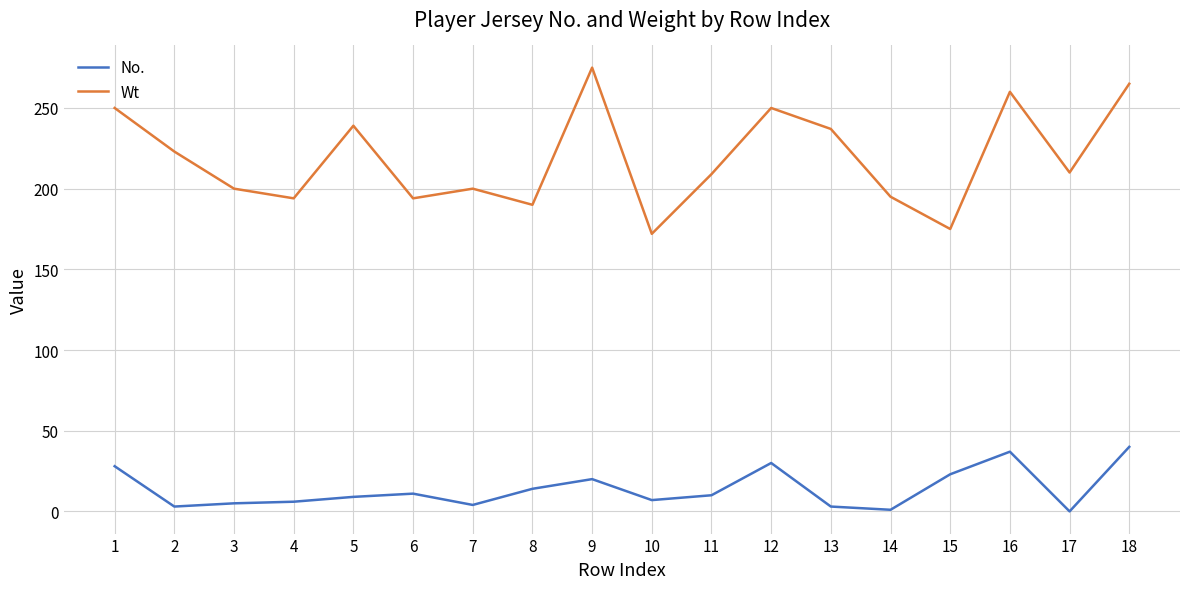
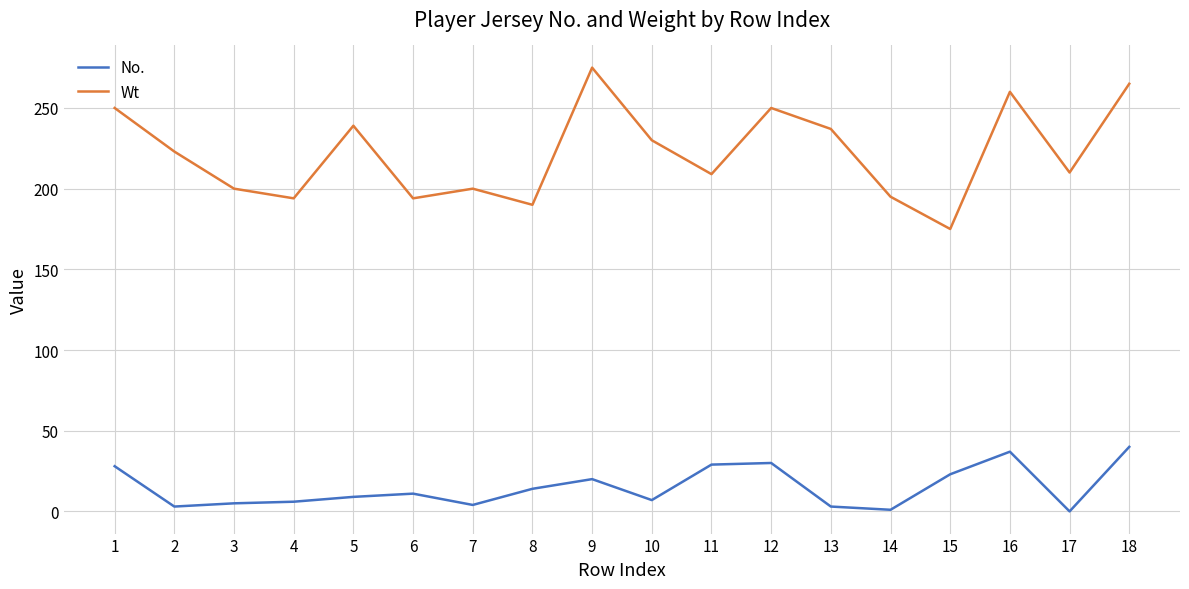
Wt, 10: 172 -> 230
No., 11: 10 -> 29
